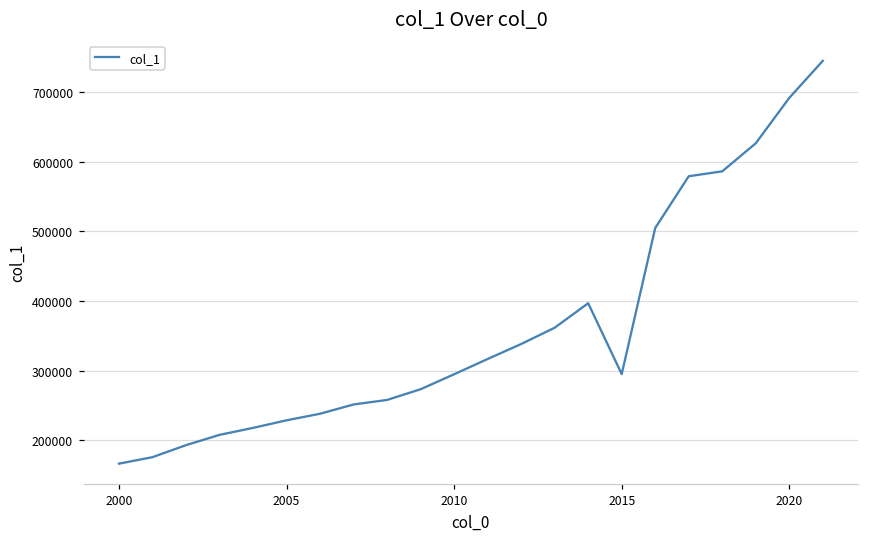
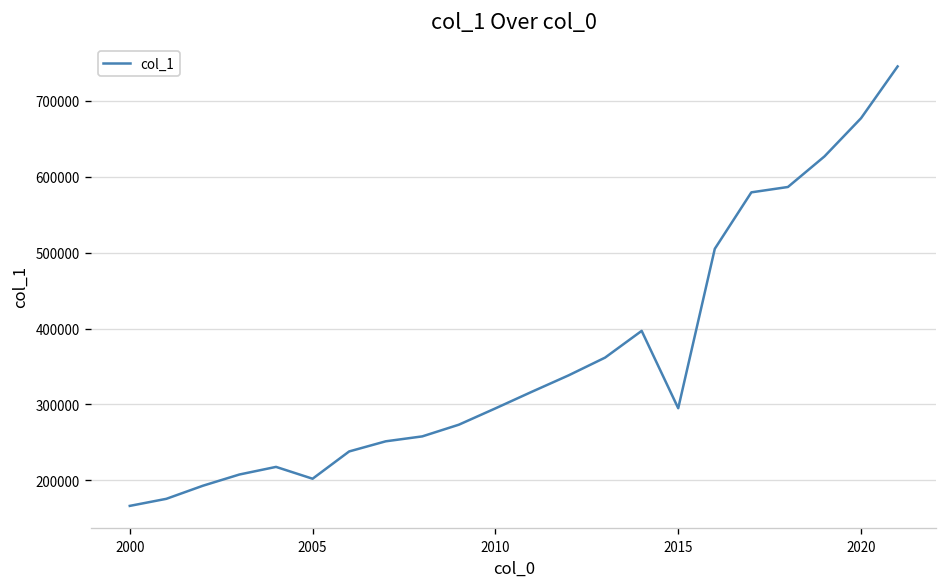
2005: 230000 -> 200000
2020: 690000 -> 680000
